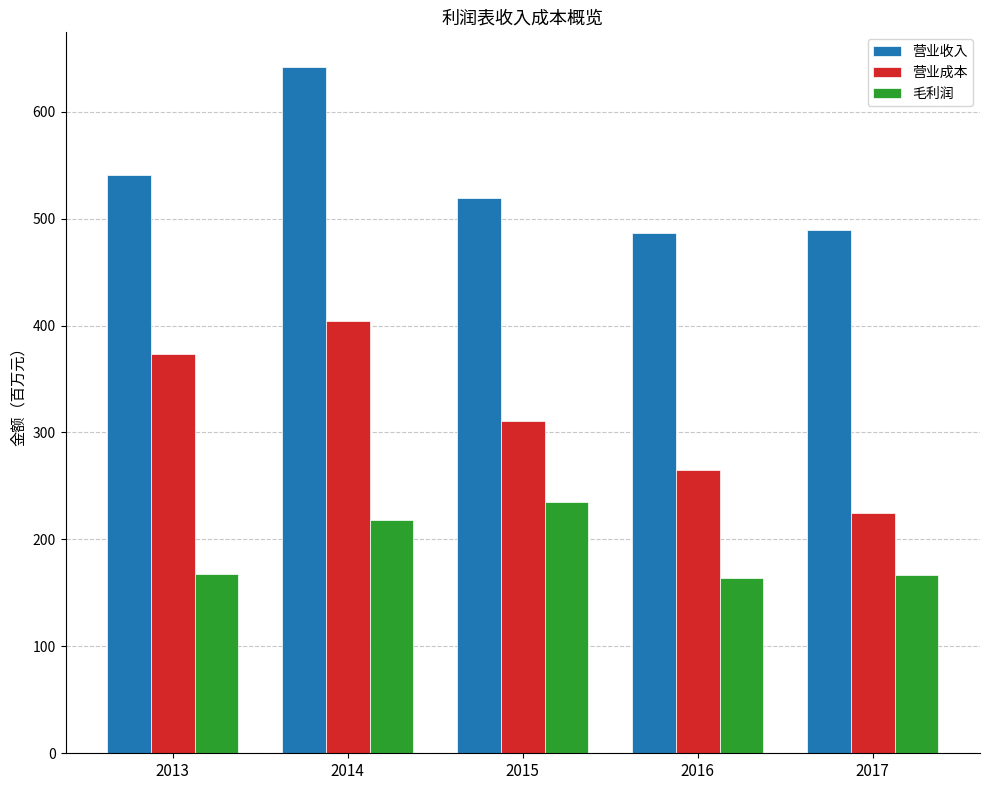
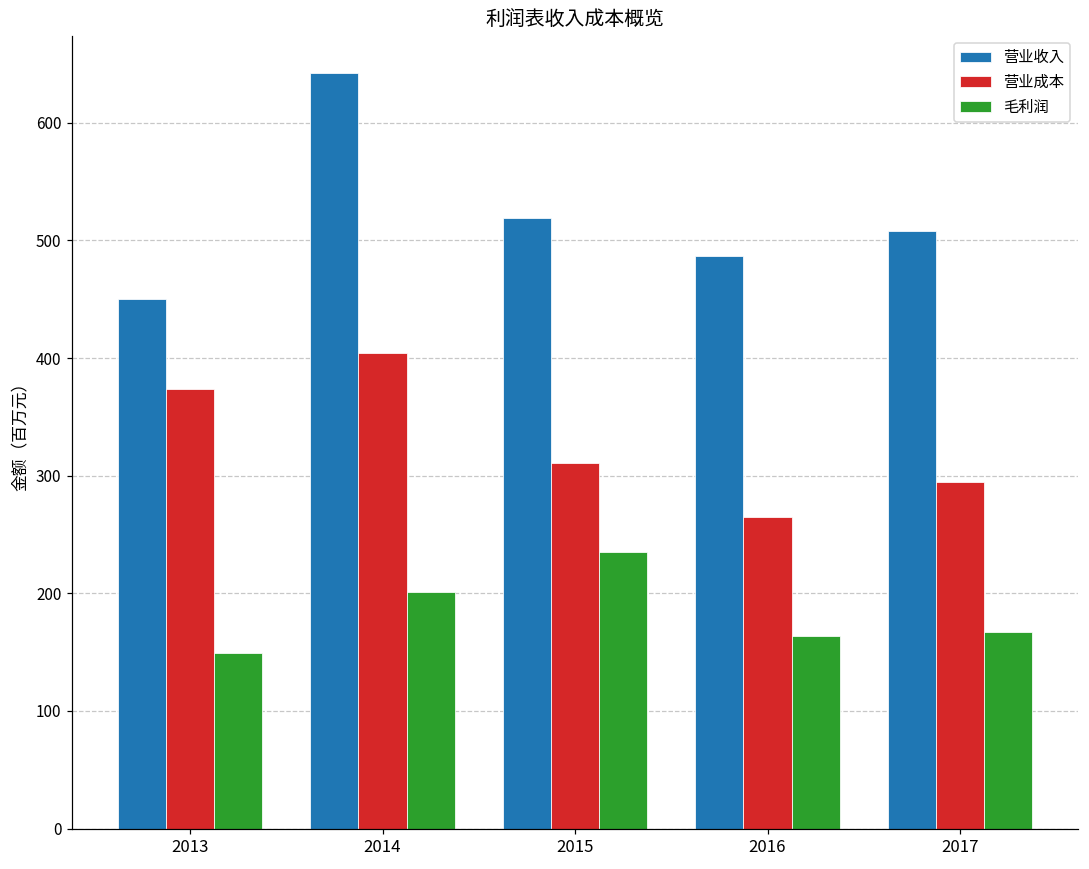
营业收入, 2013: 541 -> 451
毛利润, 2013: 168 -> 149
毛利润, 2014: 218 -> 201
营业收入, 2017: 490 -> 508
营业成本, 2017: 224 -> 295
